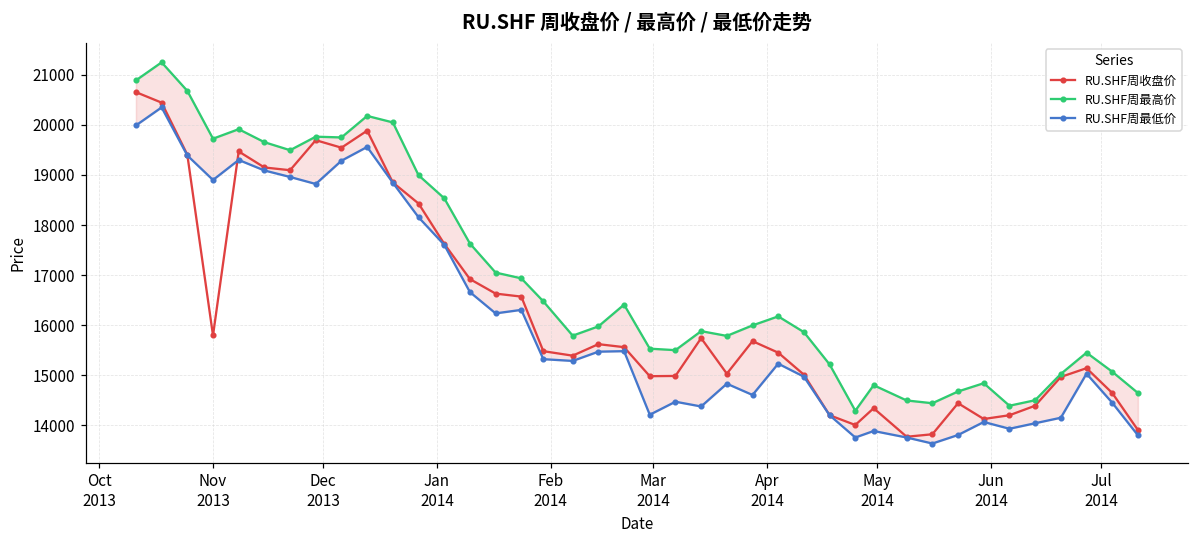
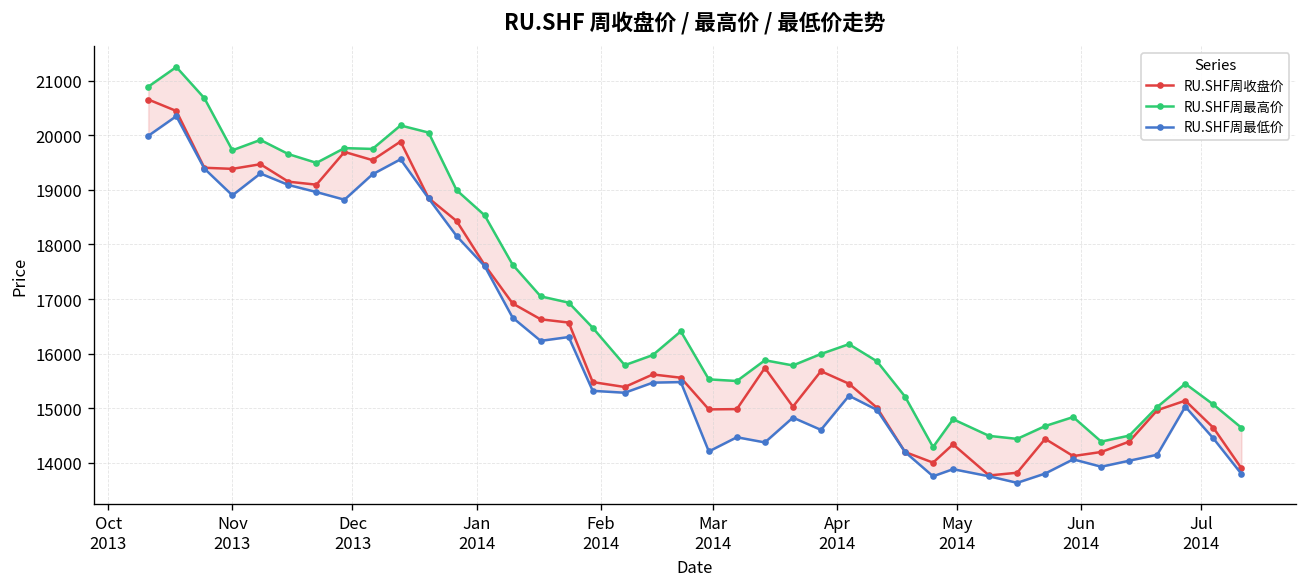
RU.SHF周收盘价, Nov 2013: 15800 -> 19400
